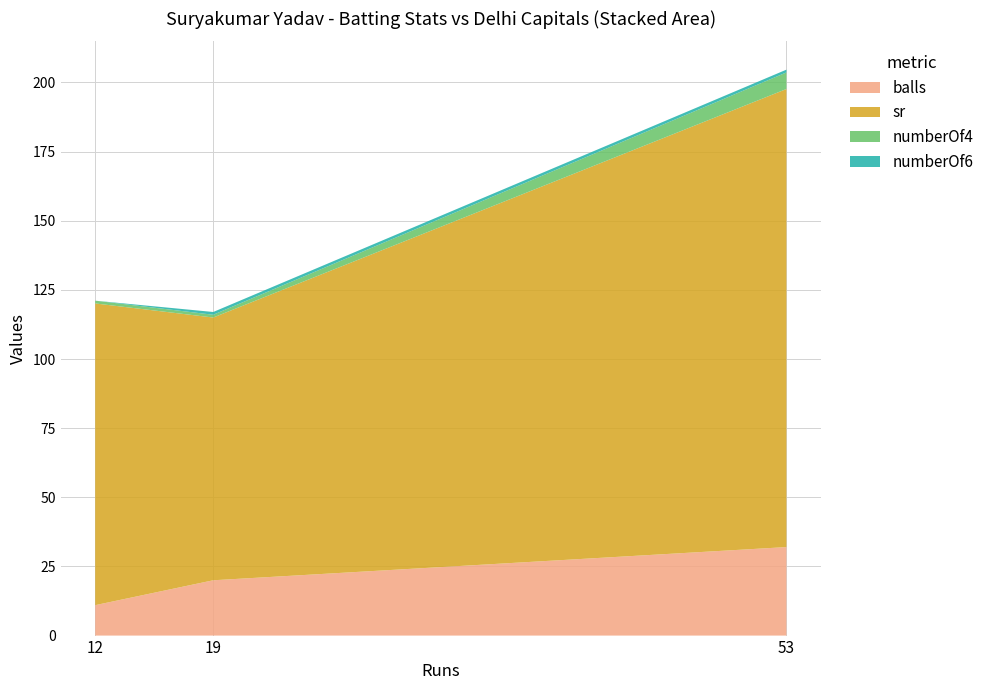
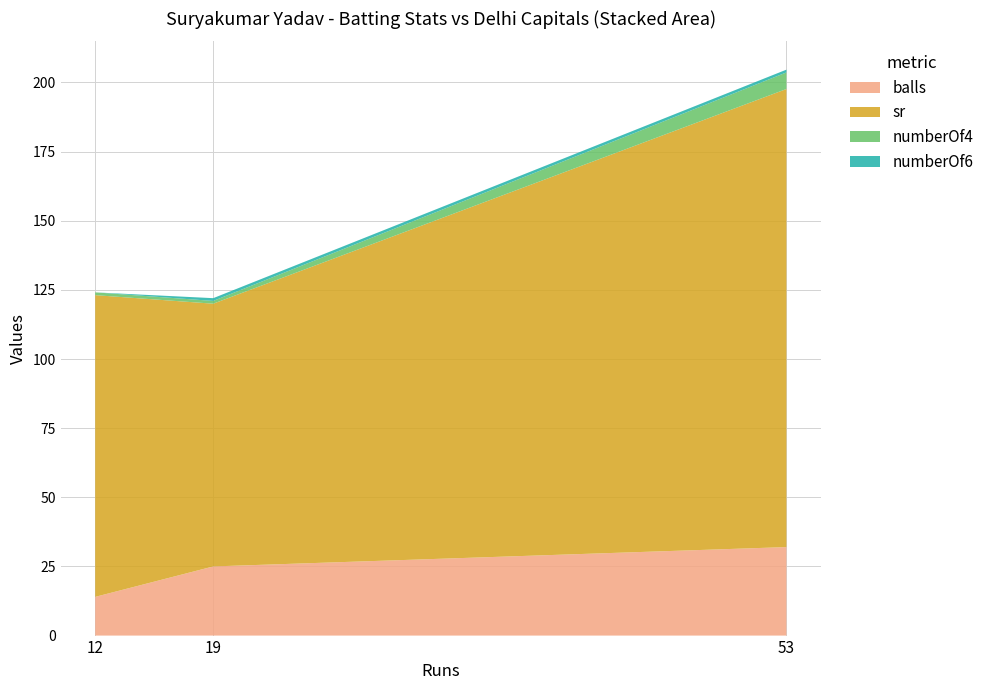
balls, 12: 11 -> 14
balls, 19: 20 -> 25
